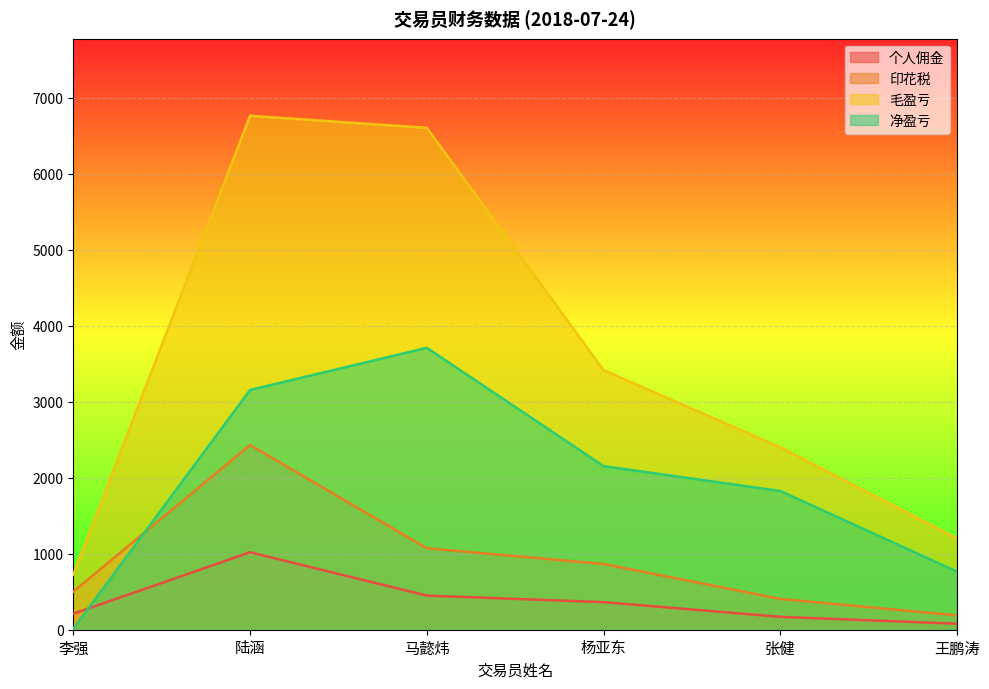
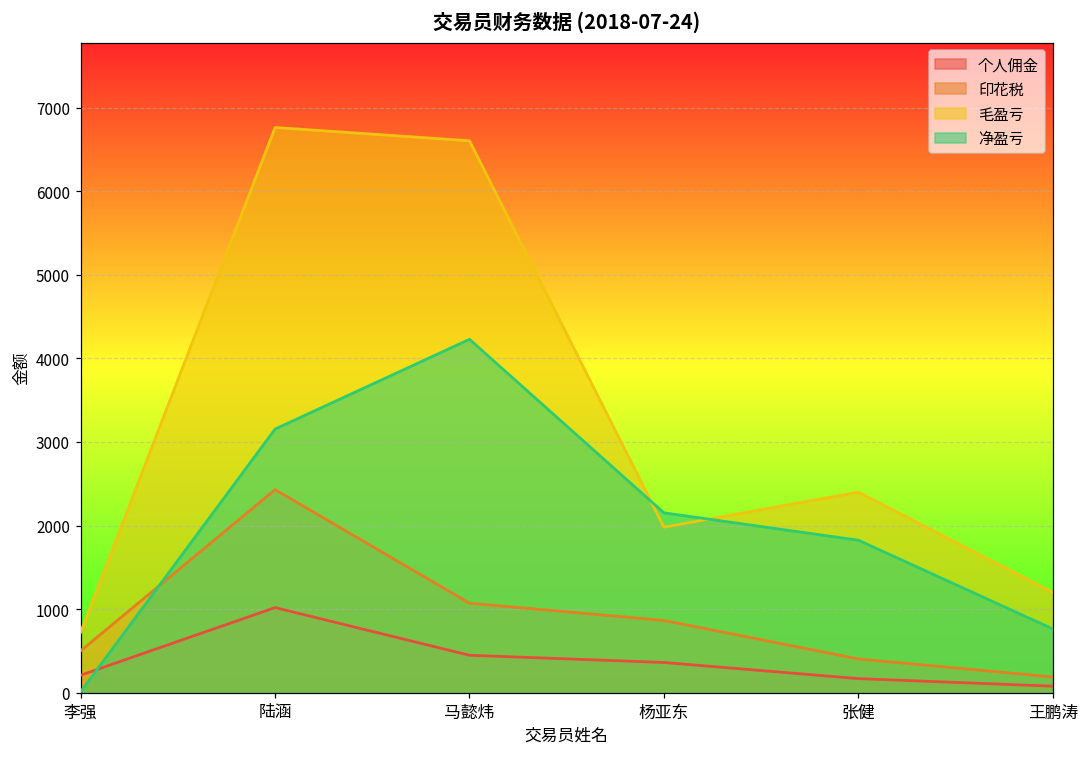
净盈亏, 马懿炜: 3700 -> 4200
毛盈亏, 杨亚东: 3400 -> 2000
